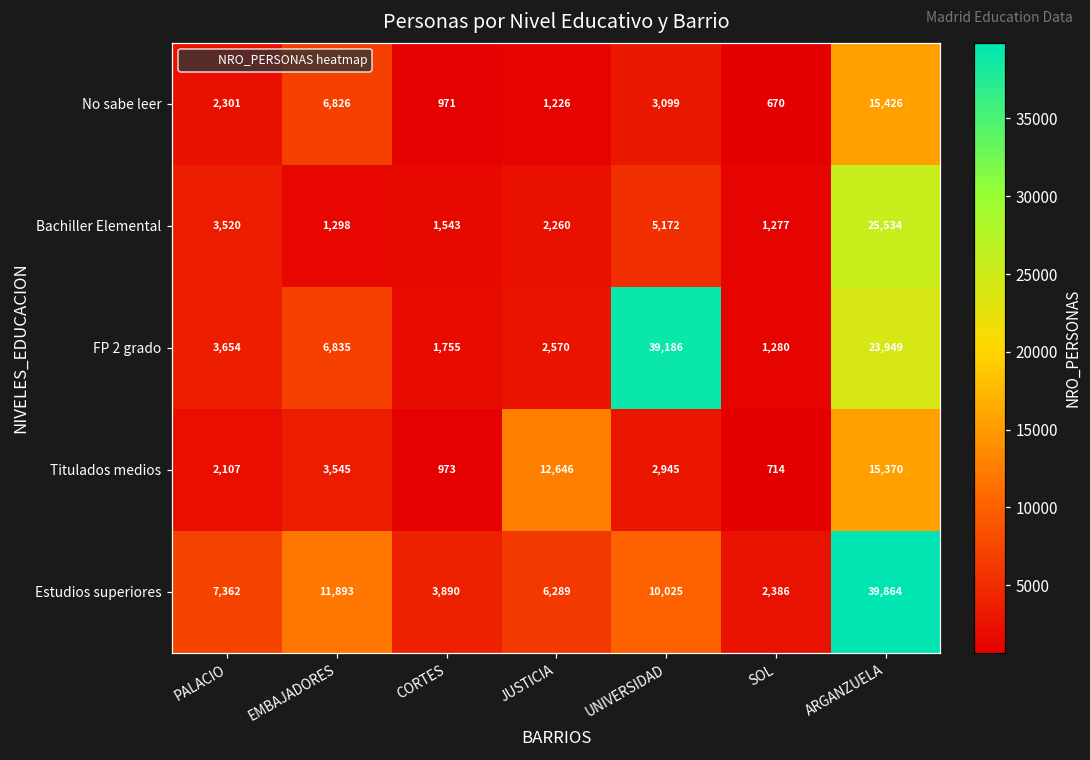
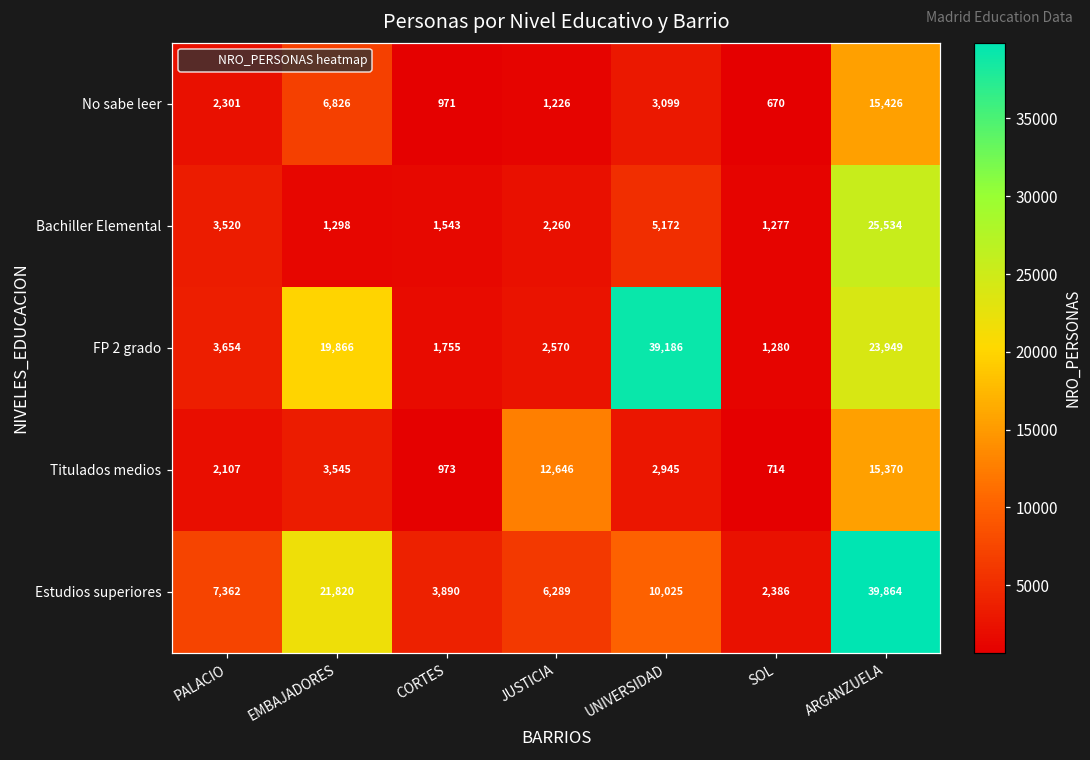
FP 2 grado, EMBAJADORES: 6,835 -> 19,866
Estudios superiores, EMBAJADORES: 11,893 -> 21,820
